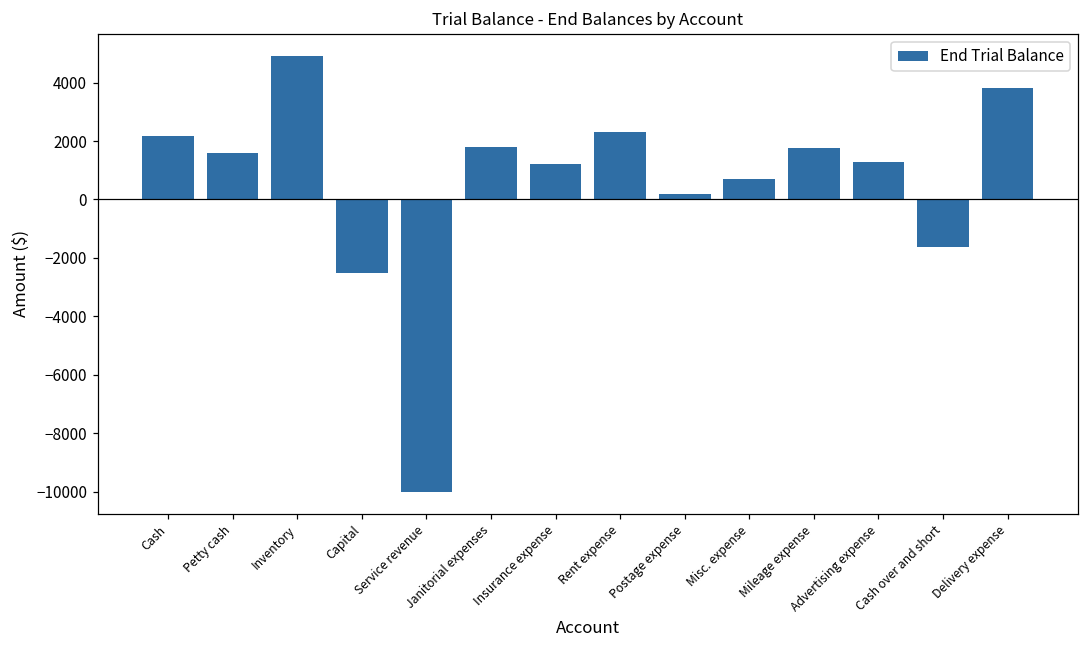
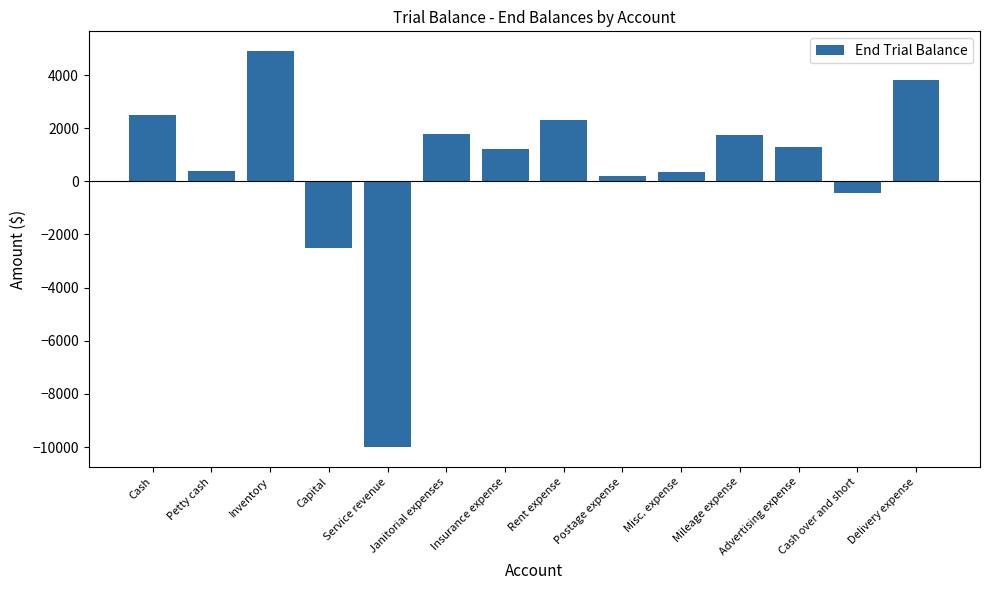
Cash: 2200 -> 2500
Petty cash: 1600 -> 400
Misc. expense: 700 -> 300
Cash over and short: -1600 -> -400
